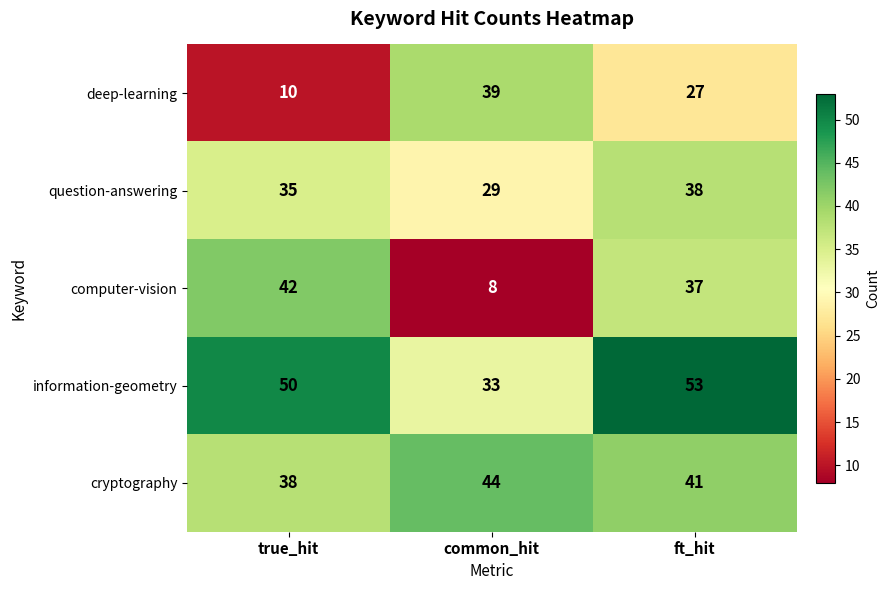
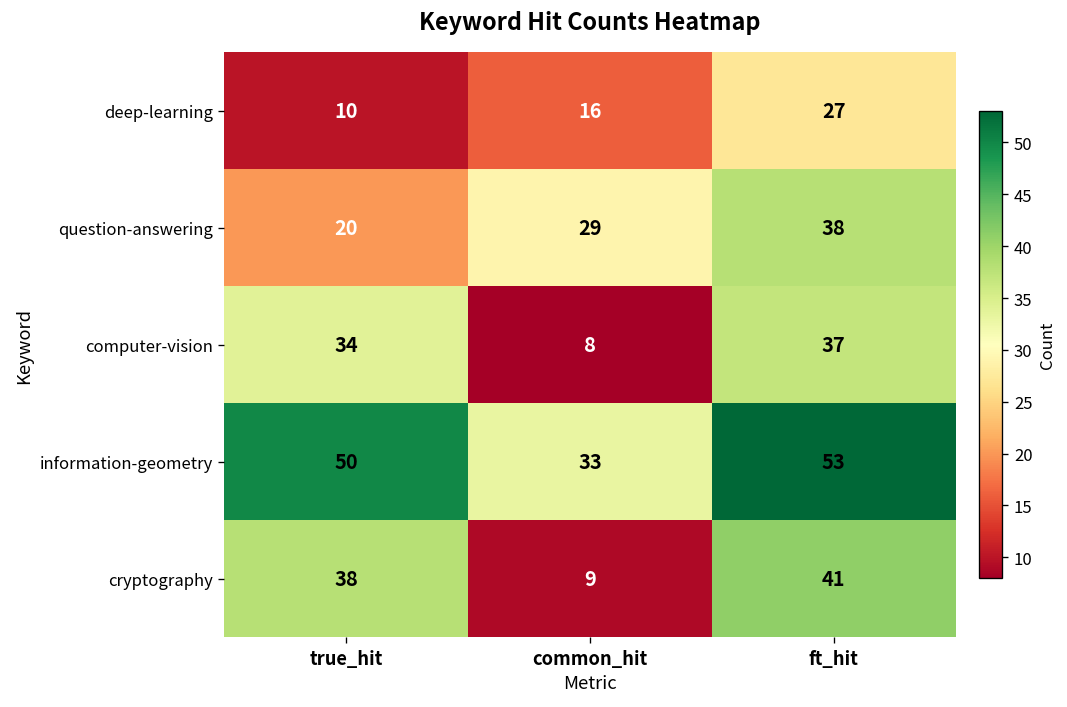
deep-learning, common_hit: 39 -> 16
question-answering, true_hit: 35 -> 20
computer-vision, true_hit: 42 -> 34
cryptography, common_hit: 44 -> 9
